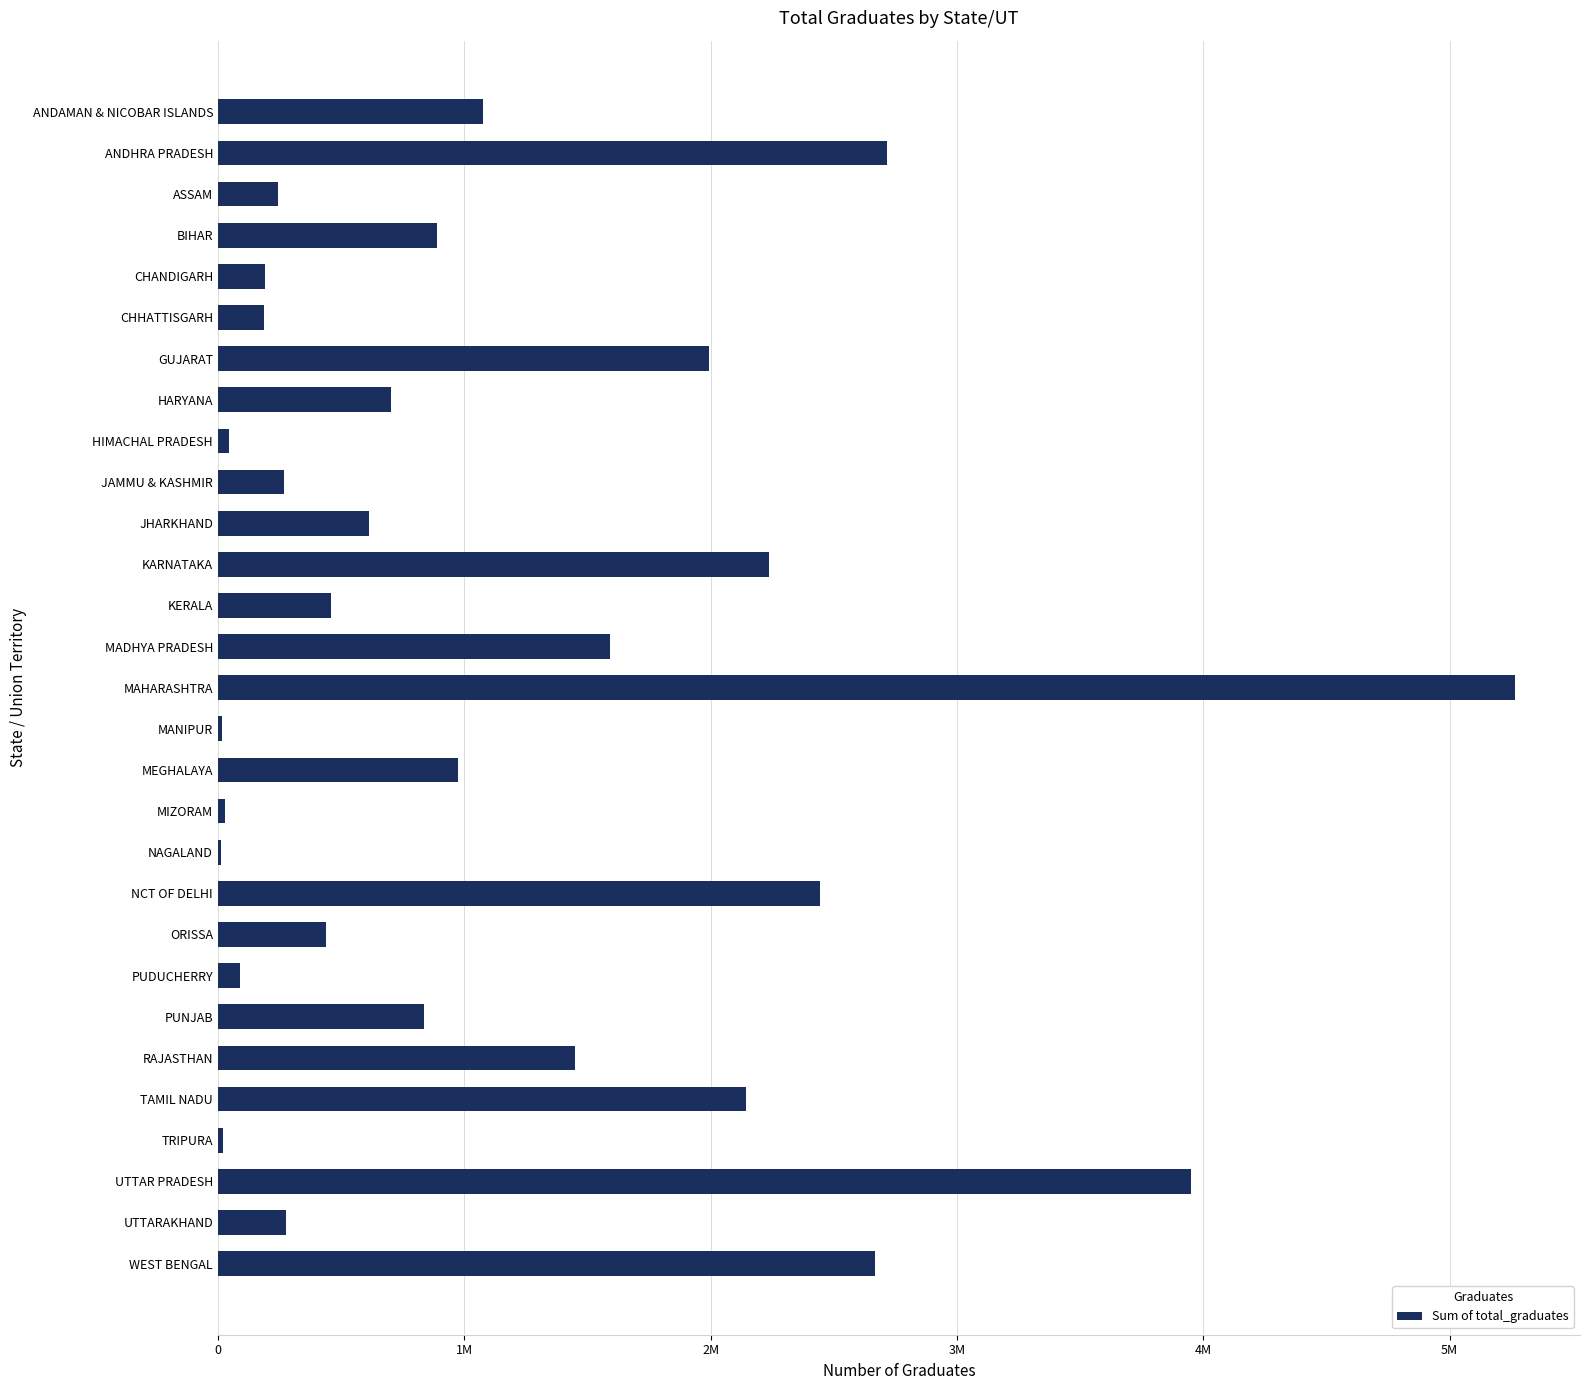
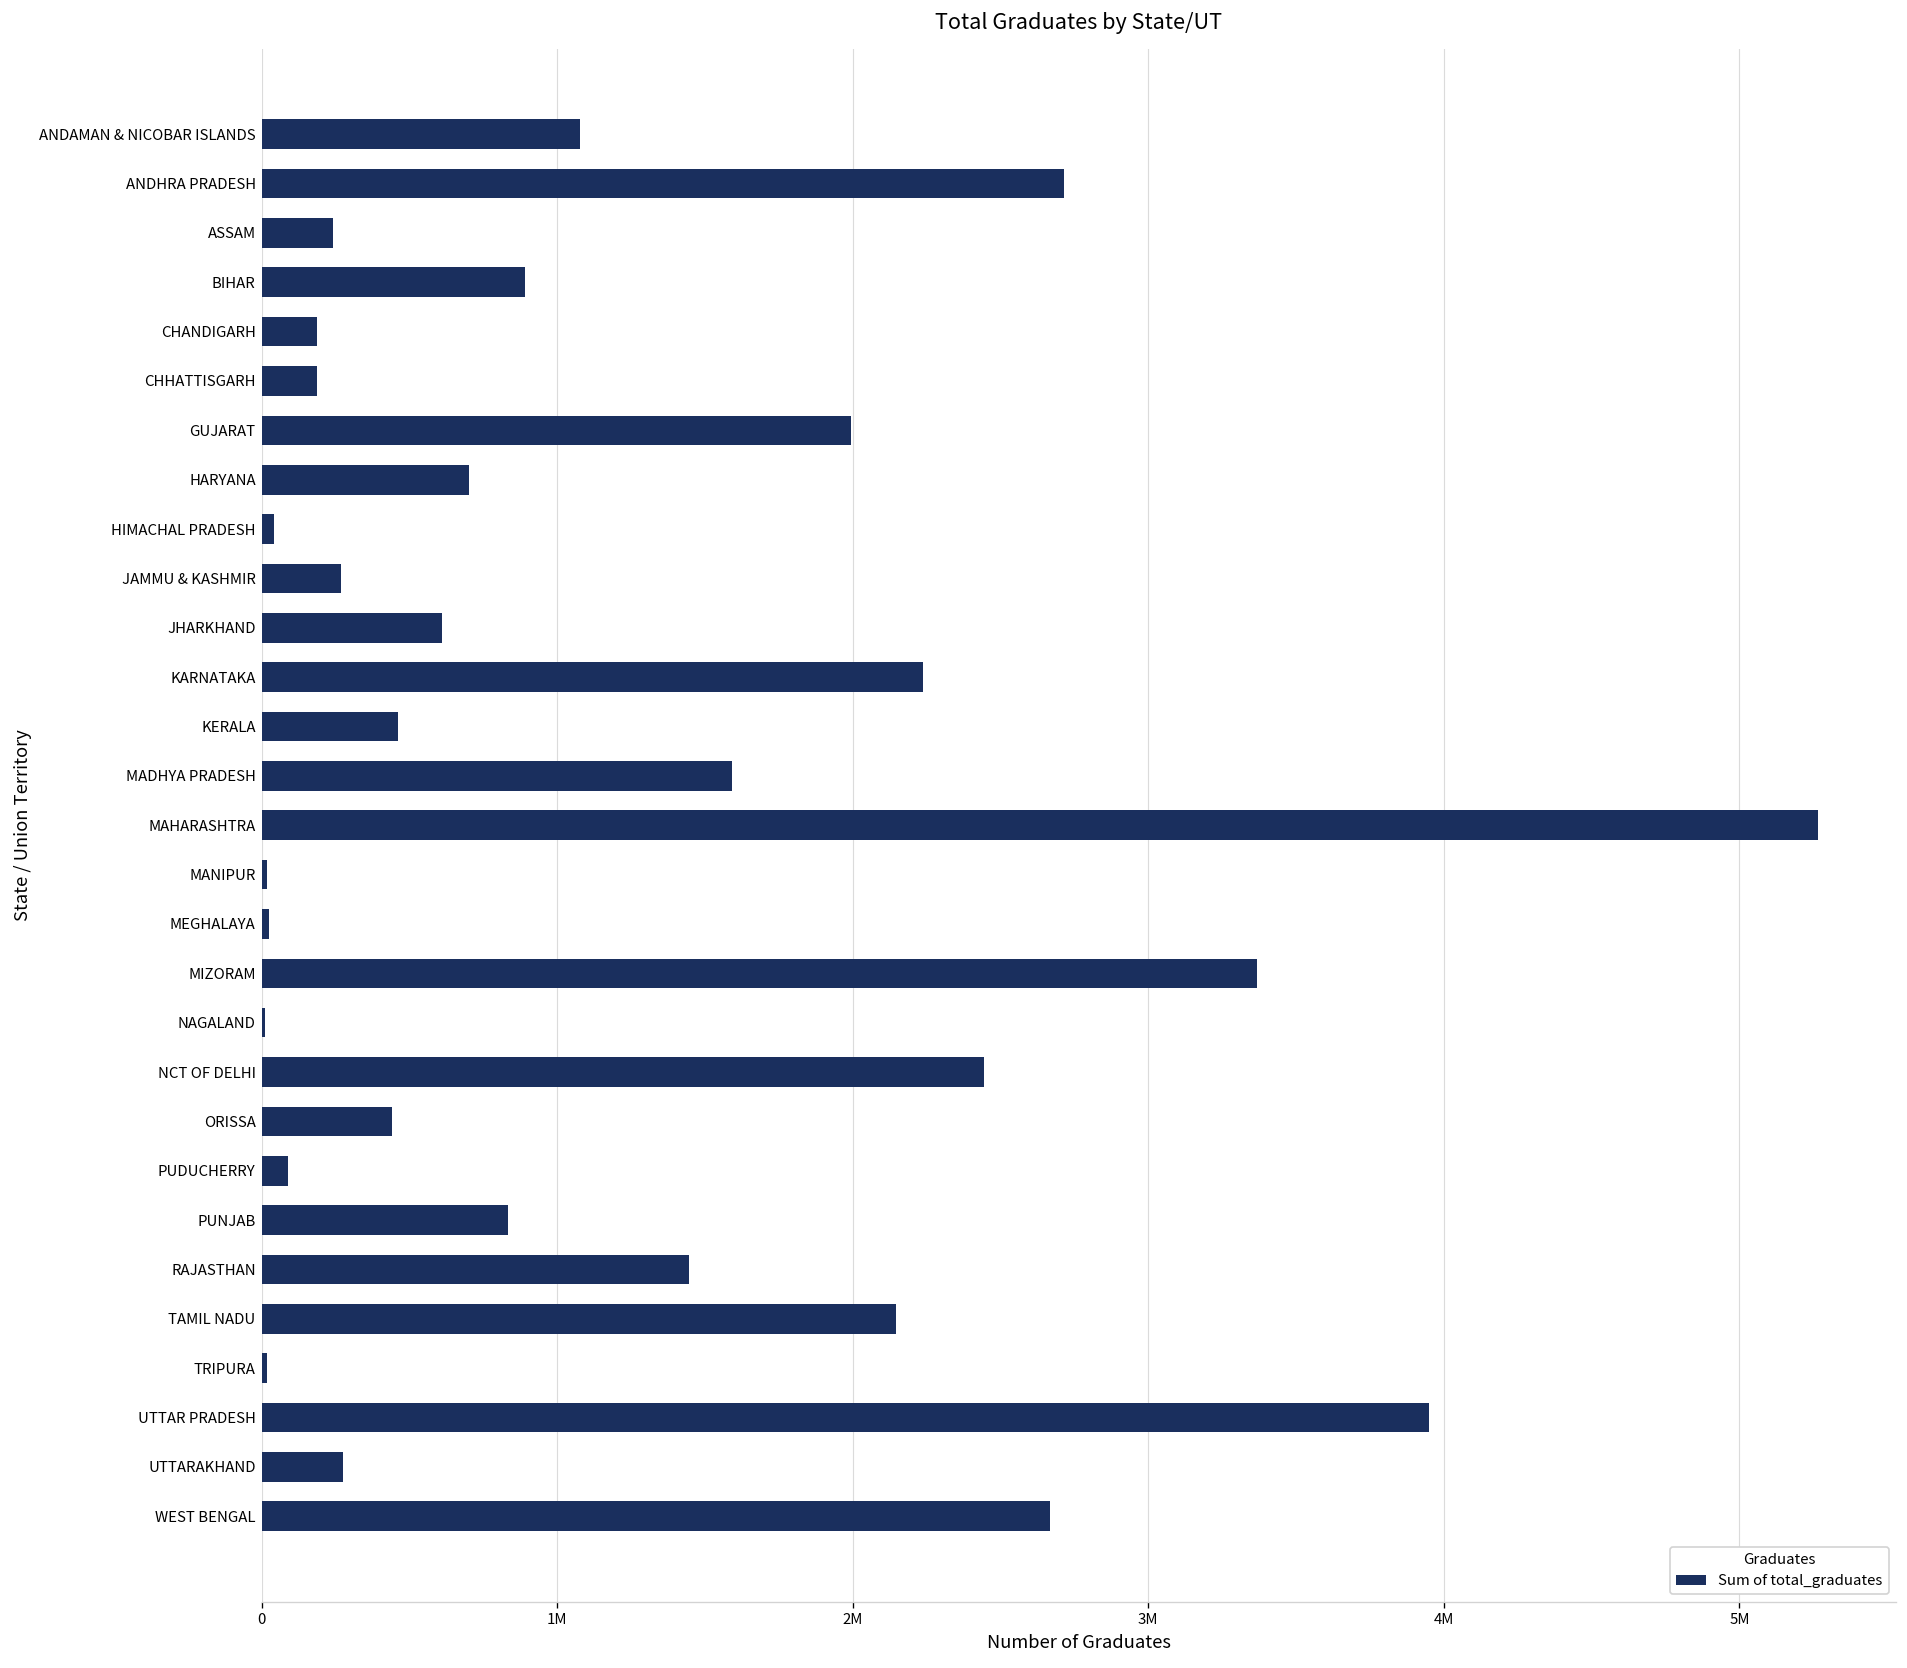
MEGHALAYA: 970000 -> 30000
MIZORAM: 30000 -> 3370000
